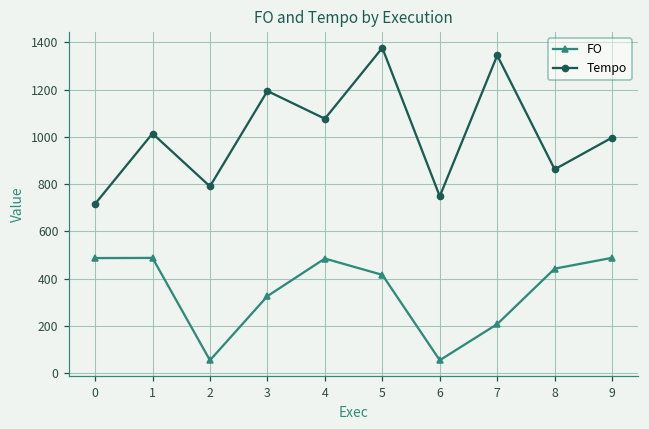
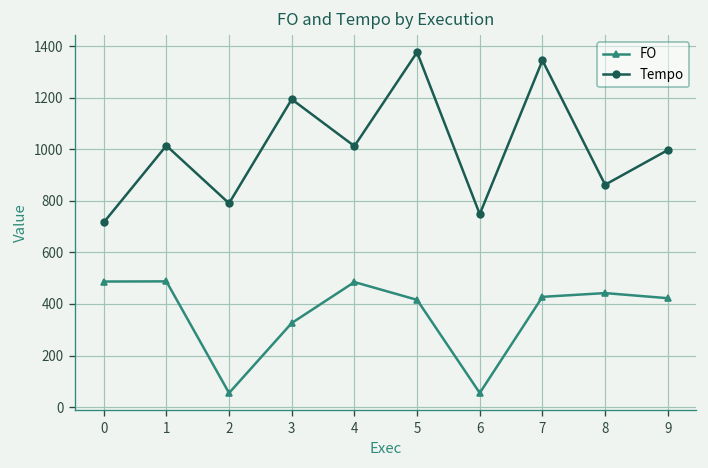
Tempo, 4: 1080 -> 1010
FO, 7: 210 -> 430
FO, 9: 490 -> 420
